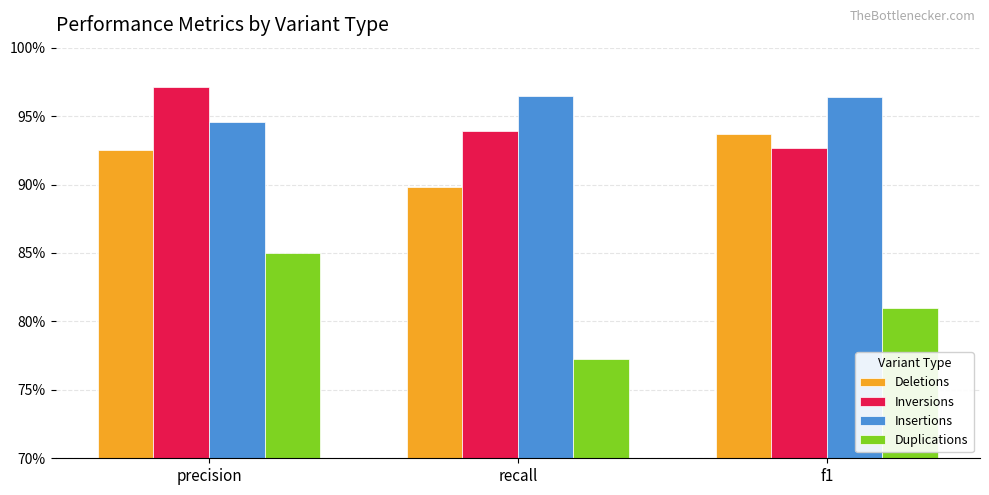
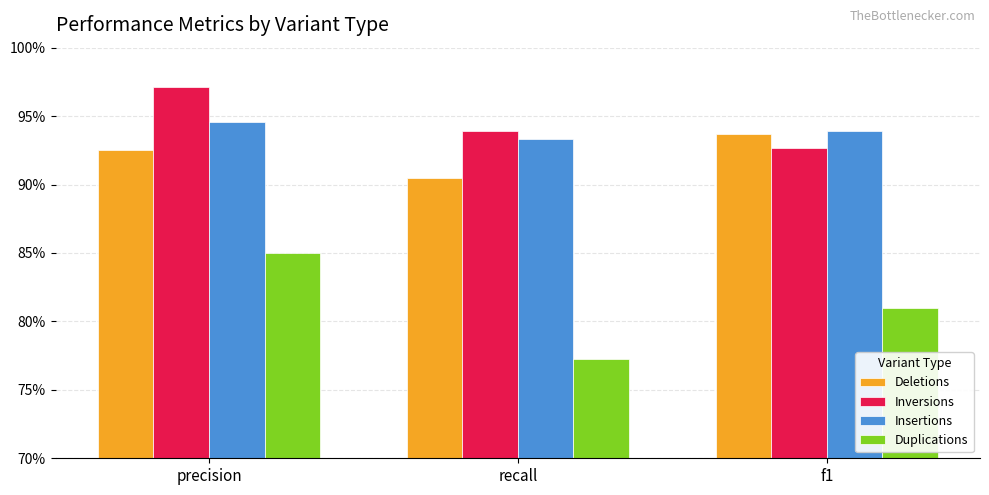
Deletions, recall: 89.8% -> 90.4%
Insertions, recall: 96.4% -> 93.3%
Insertions, f1: 96.4% -> 93.9%
